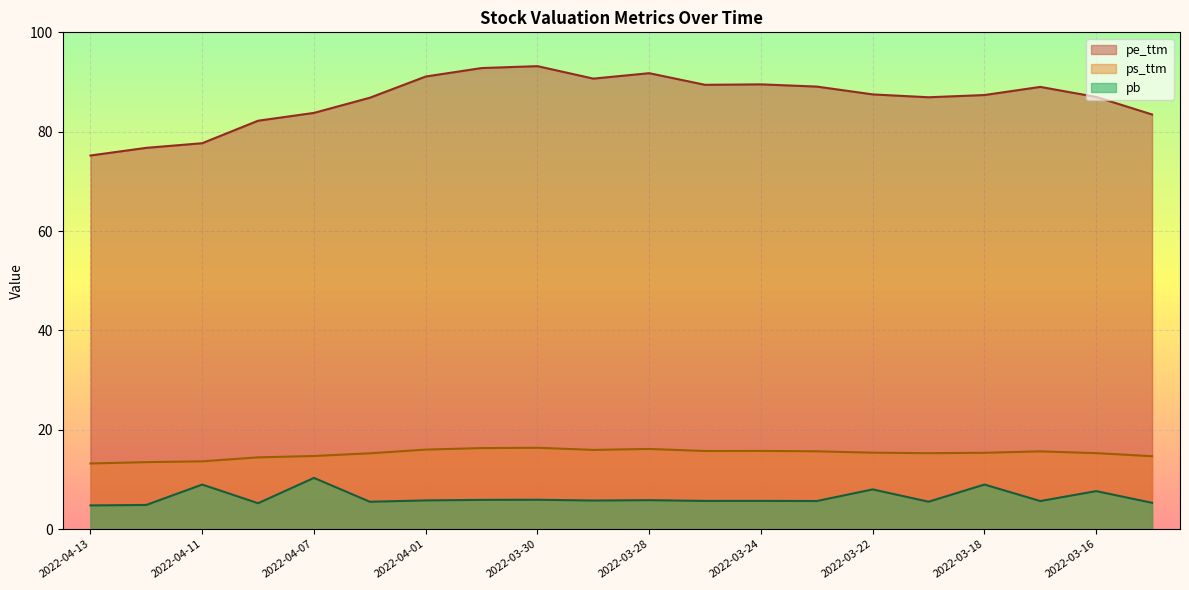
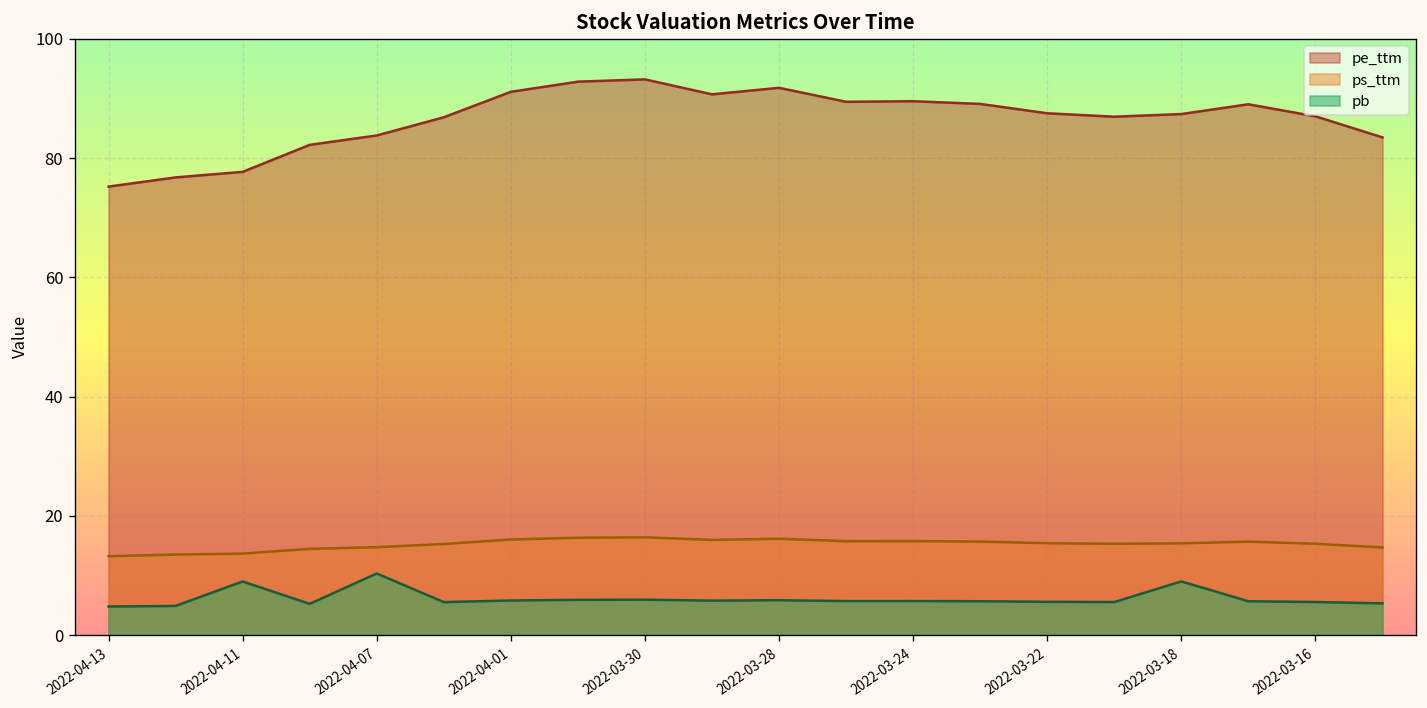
pb, 2022-03-22: 8 -> 6
pb, 2022-03-16: 8 -> 6
